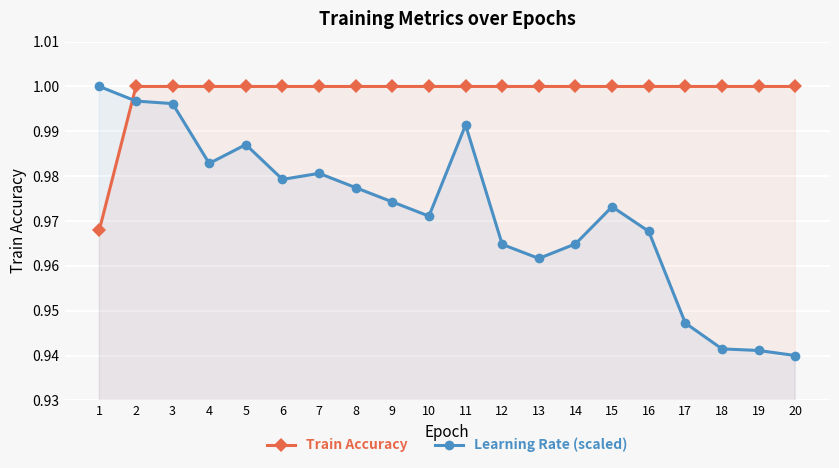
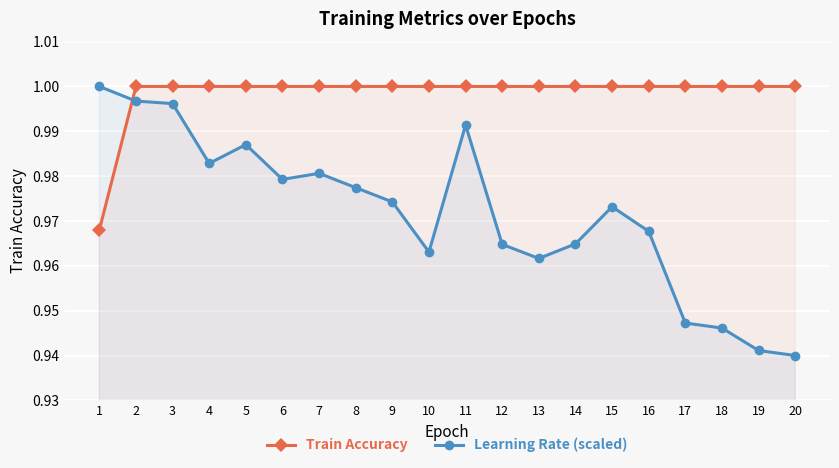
Learning Rate (scaled), 10: 0.971 -> 0.963
Learning Rate (scaled), 18: 0.941 -> 0.946
